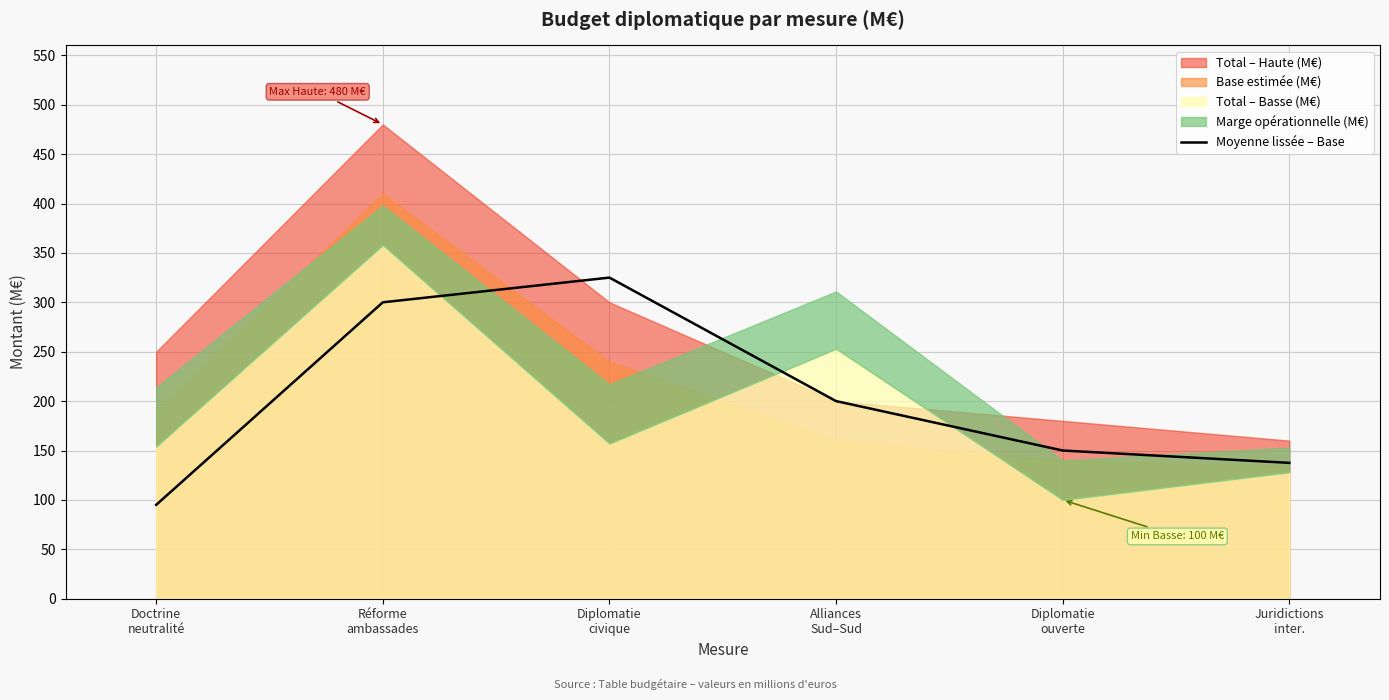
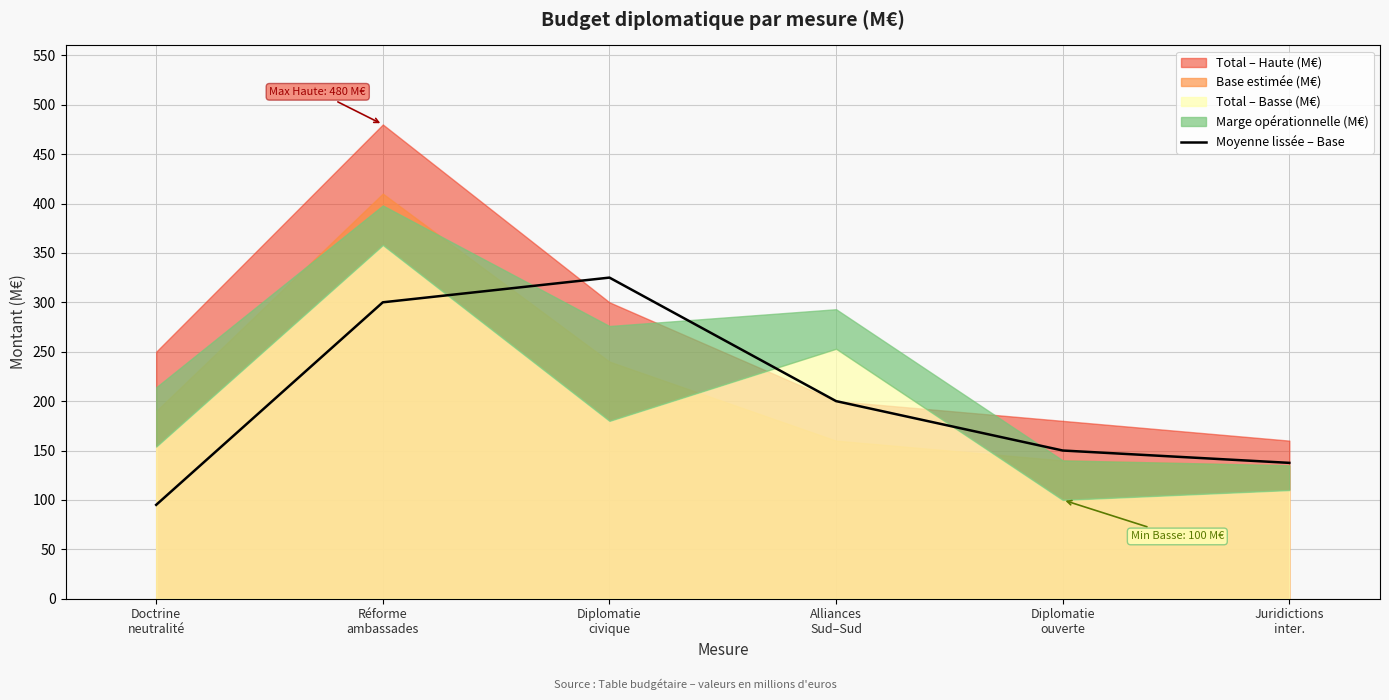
Total – Basse (M€), Diplomatie civique: 160 -> 180
Marge opérationnelle (M€), Diplomatie civique: 60 -> 100
Marge opérationnelle (M€), Alliances Sud–Sud: 60 -> 40
Total – Basse (M€), Juridictions inter.: 130 -> 110
